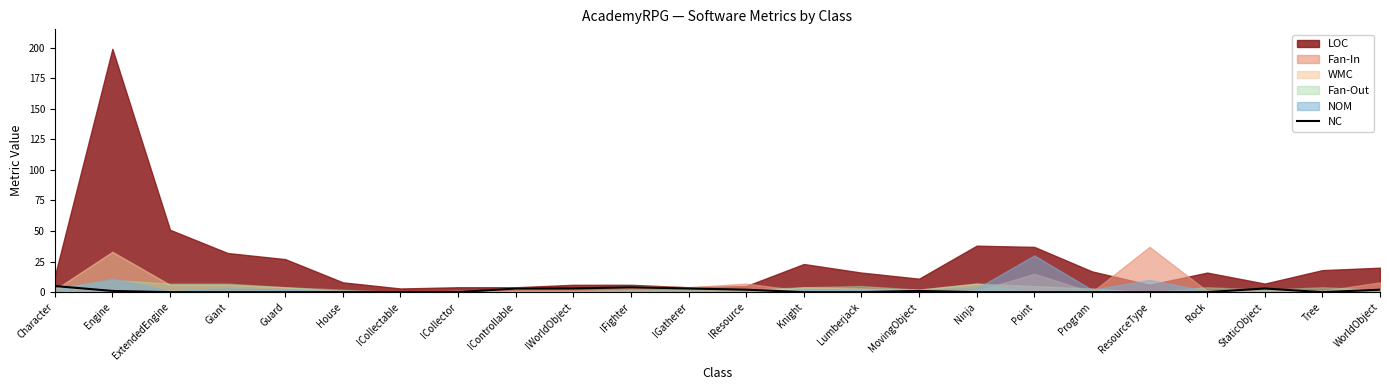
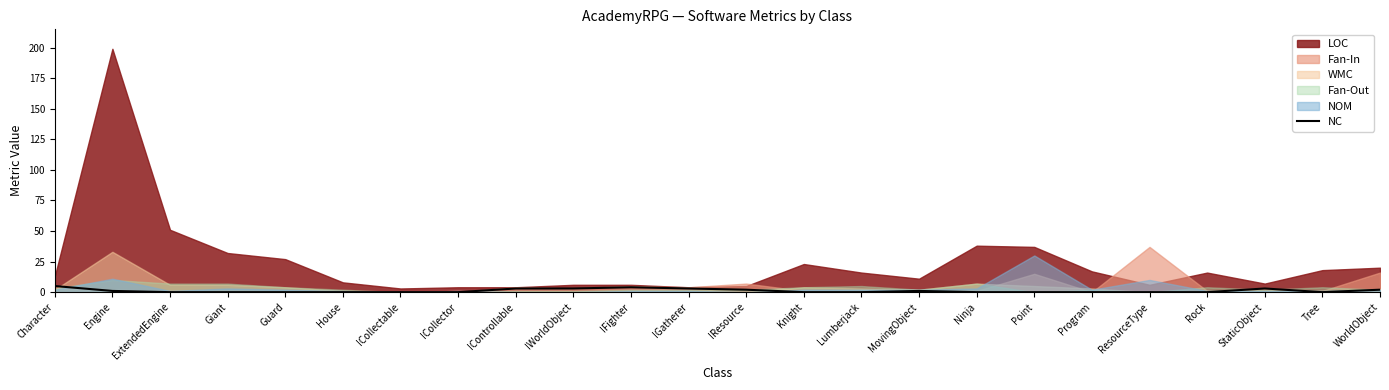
Fan-In, WorldObject: 8 -> 16
